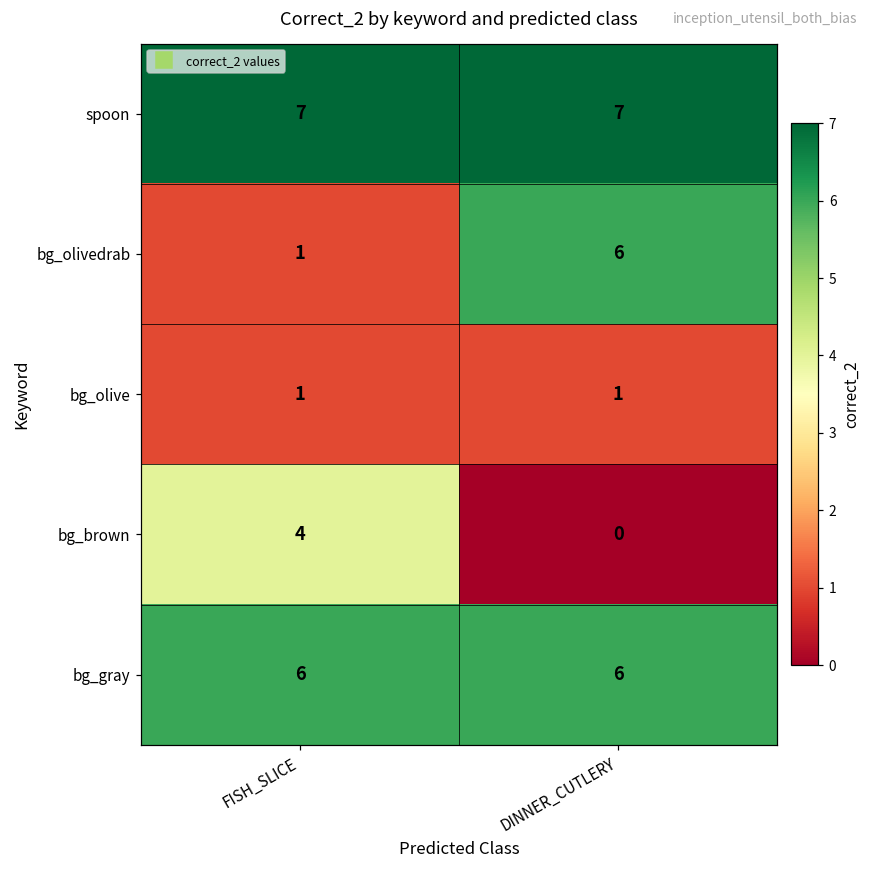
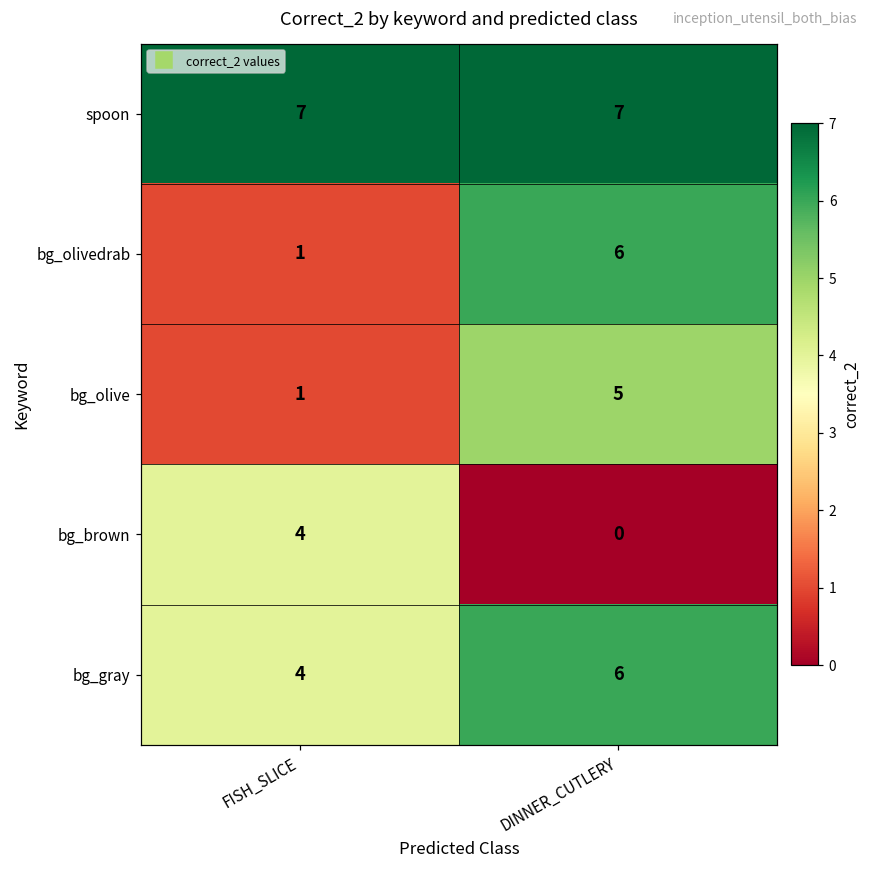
bg_olive, DINNER_CUTLERY: 1 -> 5
bg_gray, FISH_SLICE: 6 -> 4
